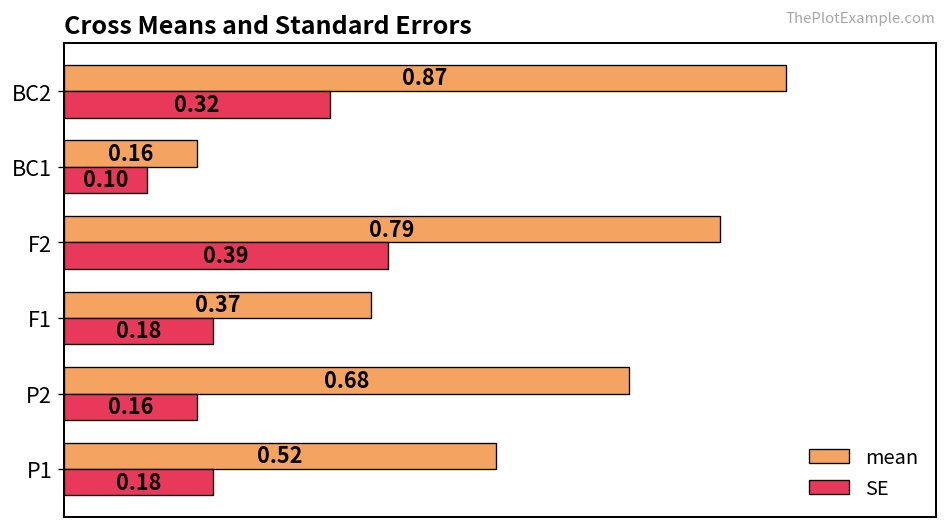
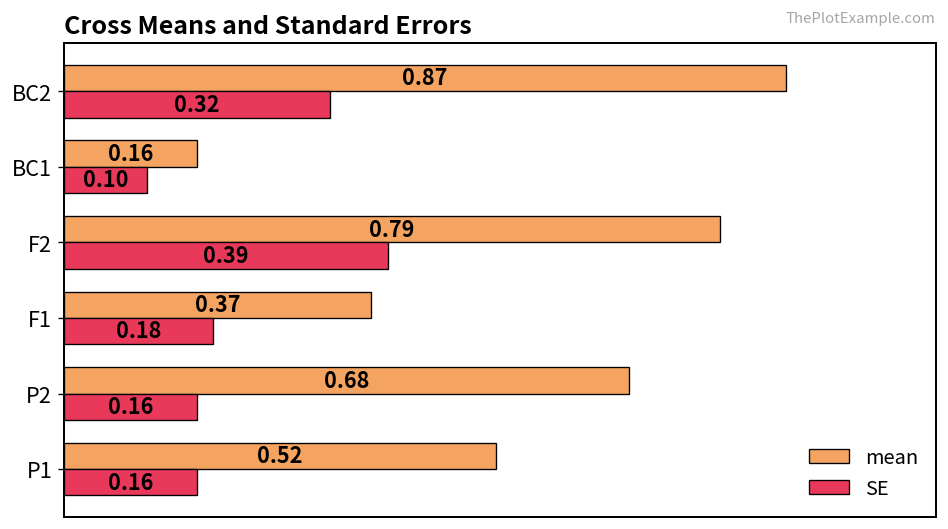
SE, P1: 0.18 -> 0.16
